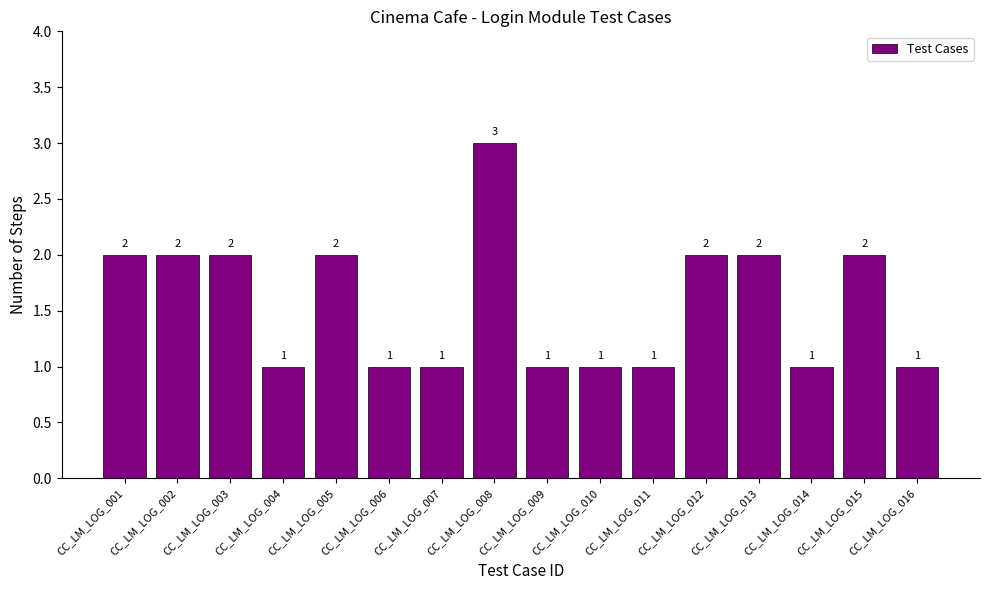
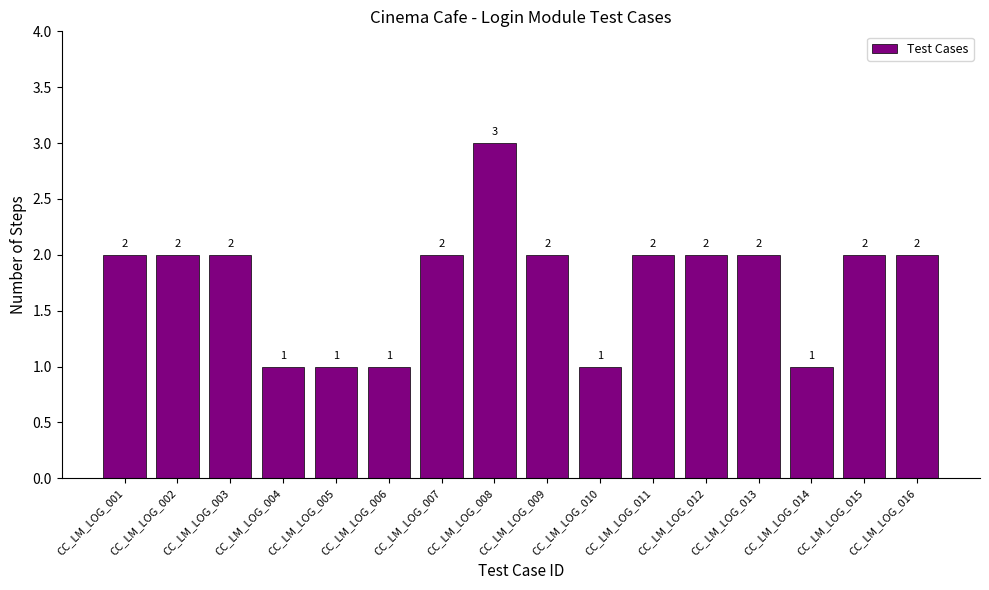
CC_LM_LOG_005: 2 -> 1
CC_LM_LOG_007: 1 -> 2
CC_LM_LOG_009: 1 -> 2
CC_LM_LOG_011: 1 -> 2
CC_LM_LOG_016: 1 -> 2
